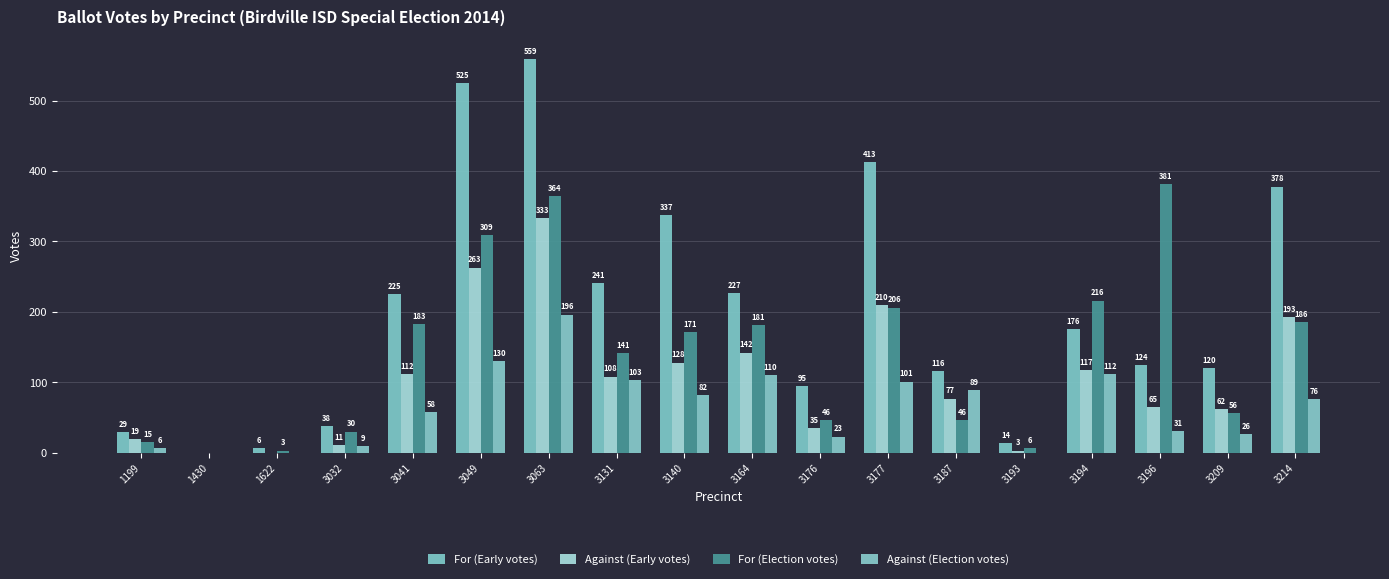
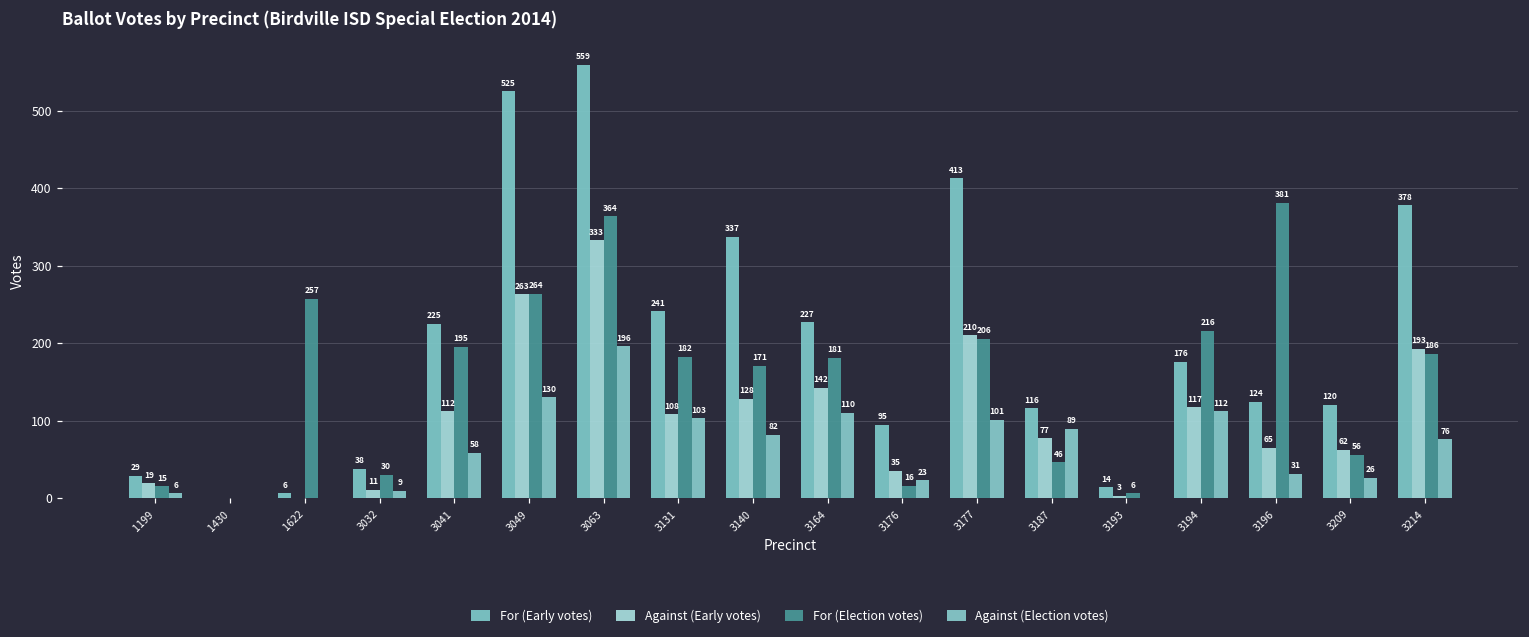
For (Election votes), 1622: 3 -> 257
For (Election votes), 3041: 183 -> 195
For (Election votes), 3049: 309 -> 264
For (Election votes), 3131: 141 -> 182
For (Election votes), 3176: 46 -> 16
